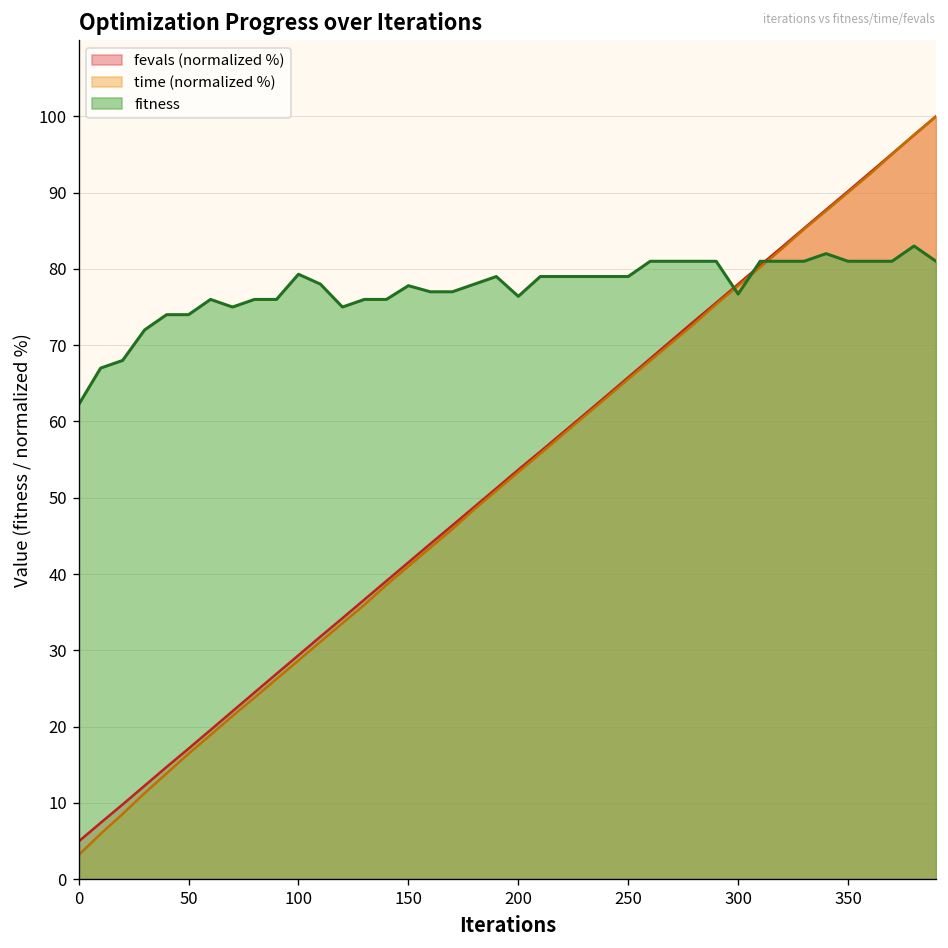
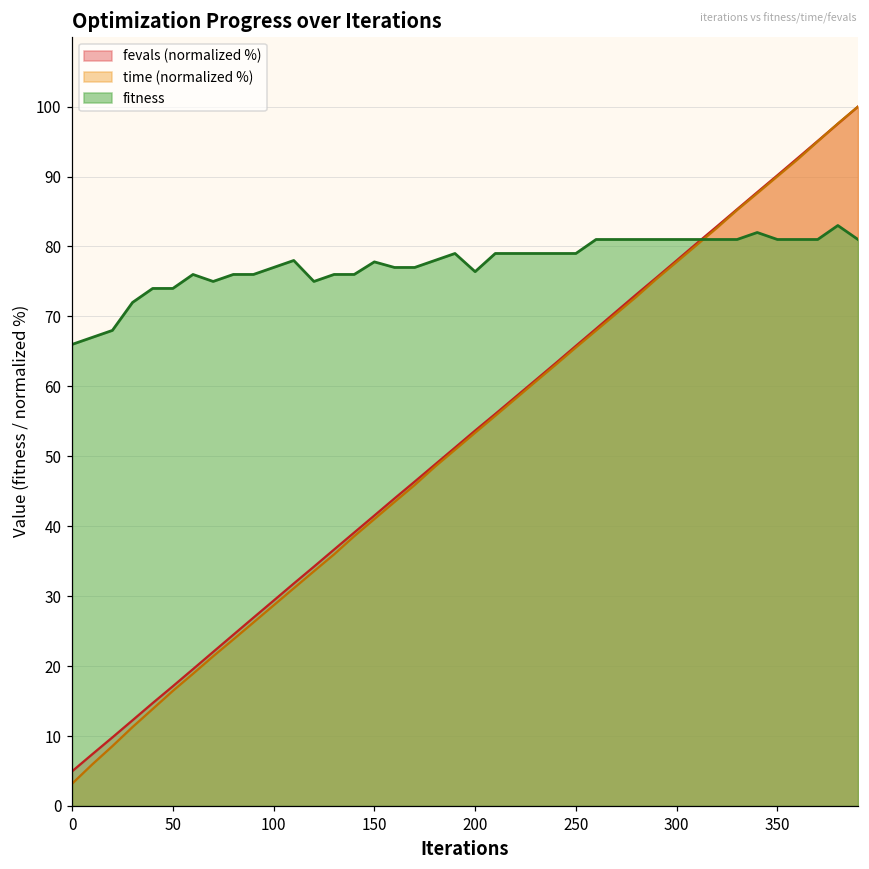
fitness, 0: 62 -> 66
fitness, 100: 79 -> 77
fitness, 300: 77 -> 81
